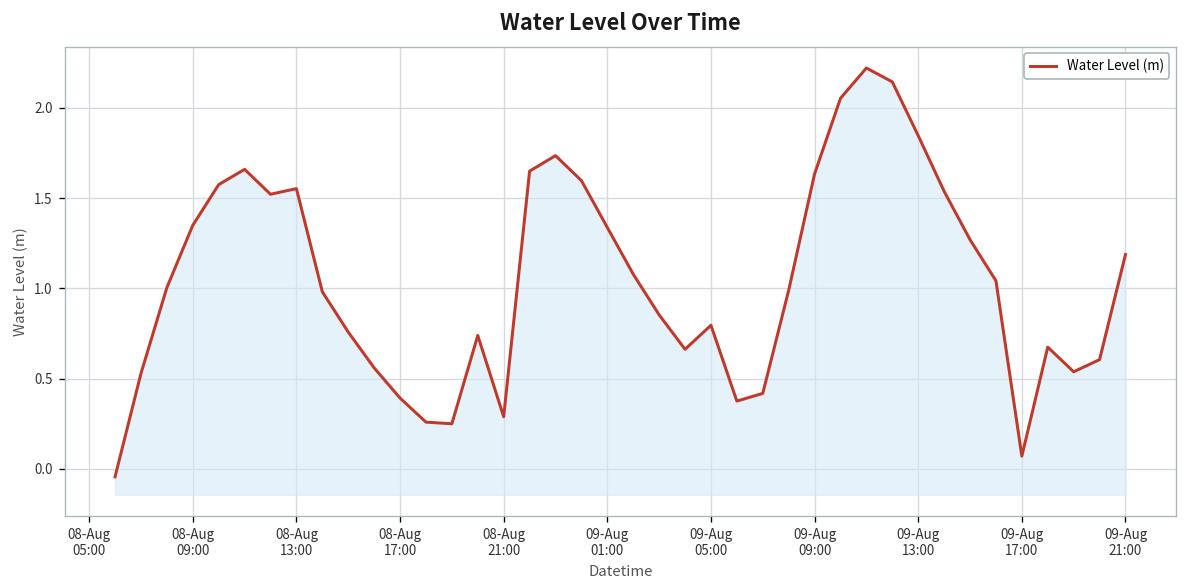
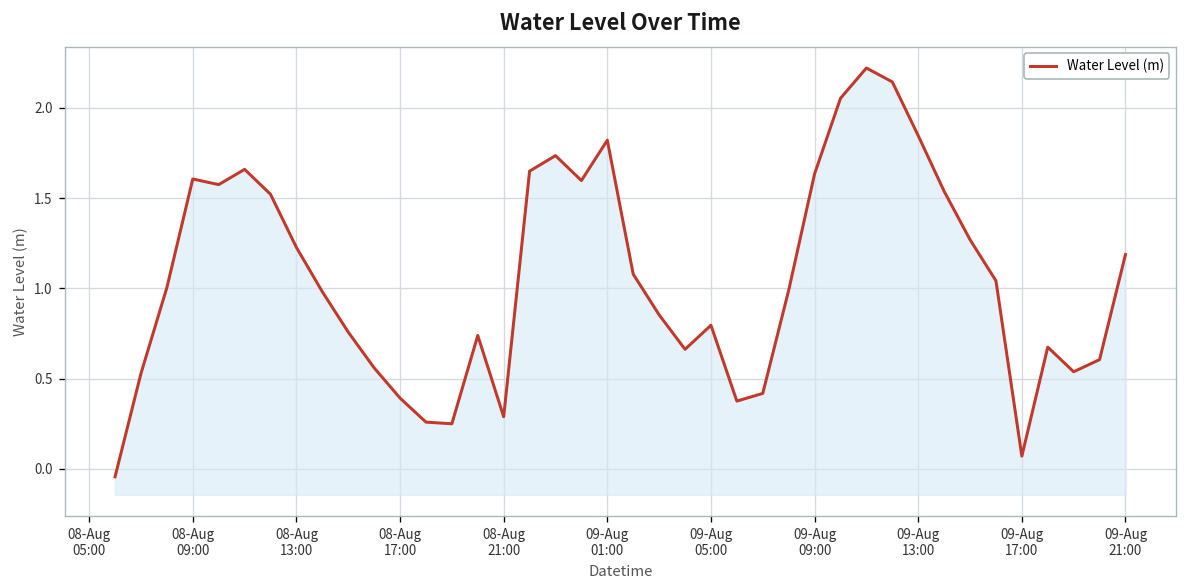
08-Aug 09:00: 1.35 -> 1.61
08-Aug 13:00: 1.55 -> 1.23
09-Aug 01:00: 1.34 -> 1.82
